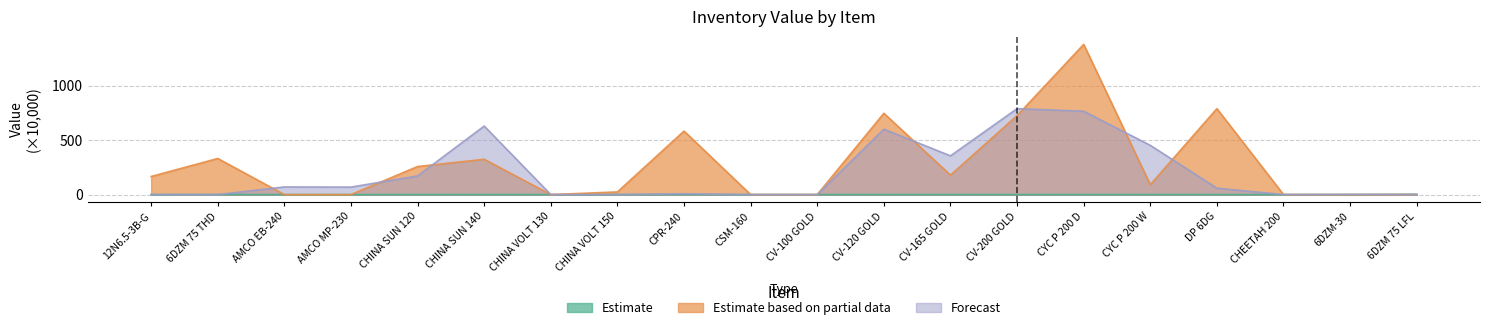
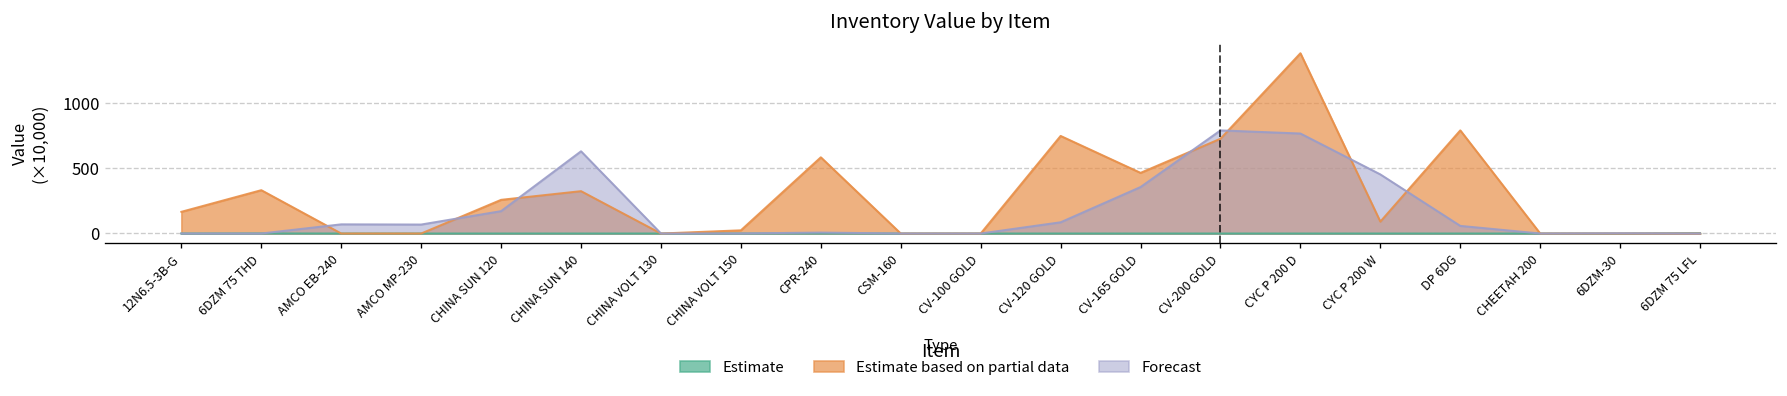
Forecast, CV-120 GOLD: 600 -> 90
Estimate based on partial data, CV-165 GOLD: 180 -> 470
